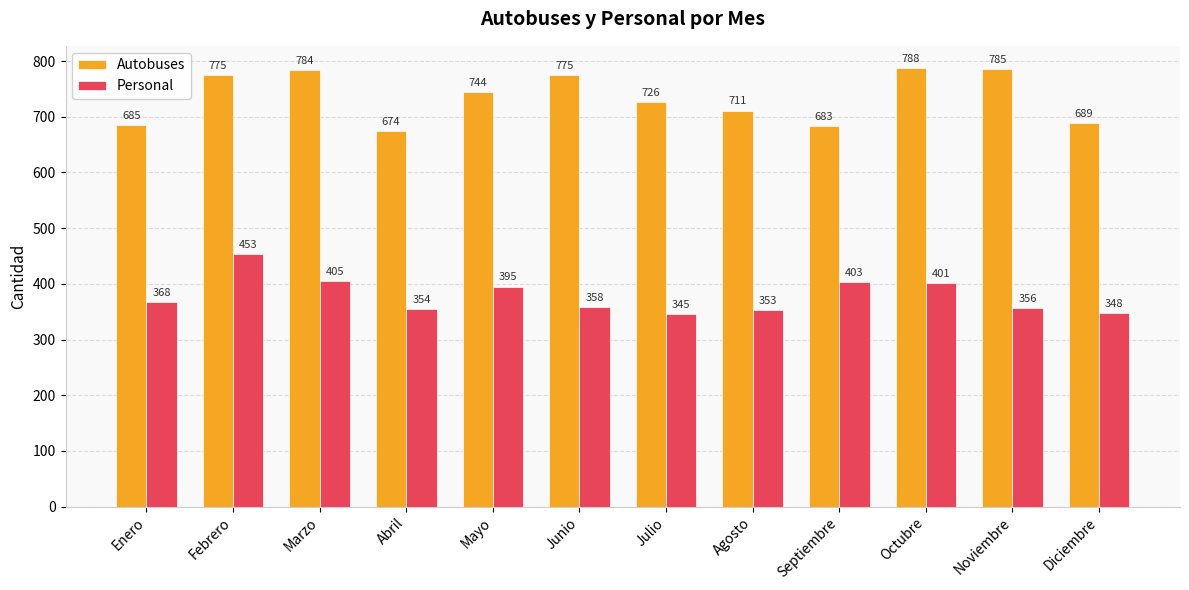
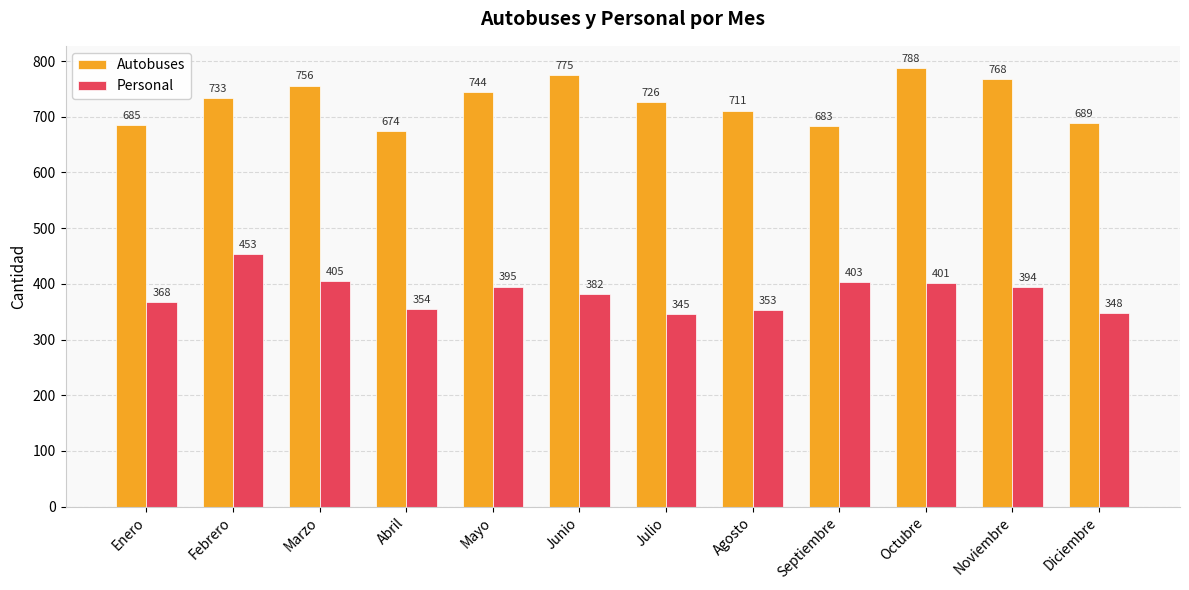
Autobuses, Febrero: 775 -> 733
Autobuses, Marzo: 784 -> 756
Personal, Junio: 358 -> 382
Autobuses, Noviembre: 785 -> 768
Personal, Noviembre: 356 -> 394
